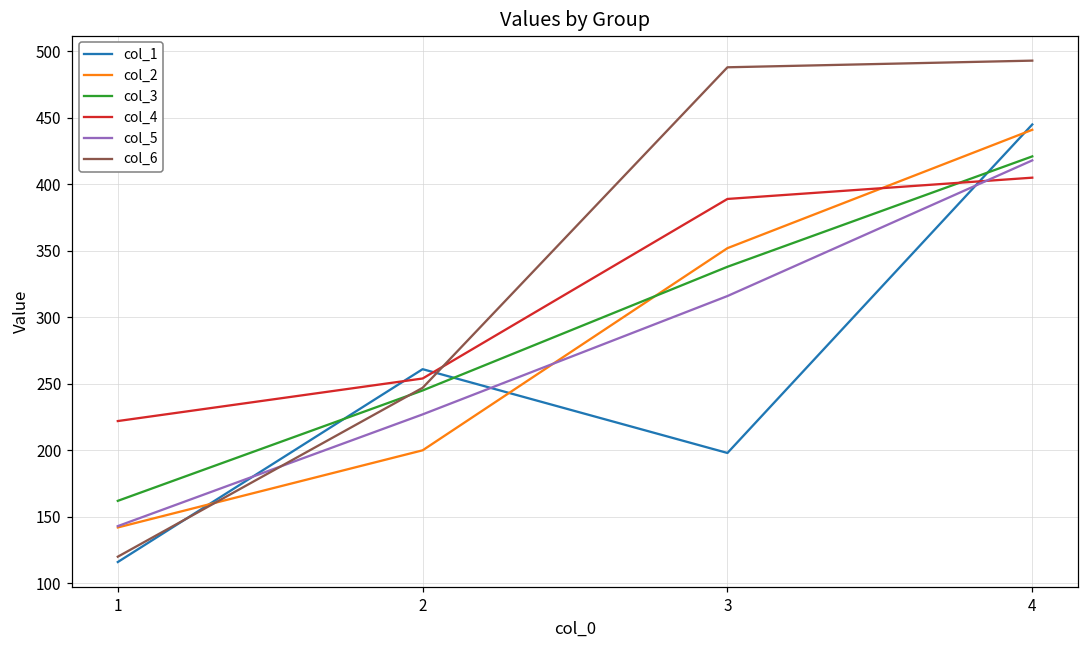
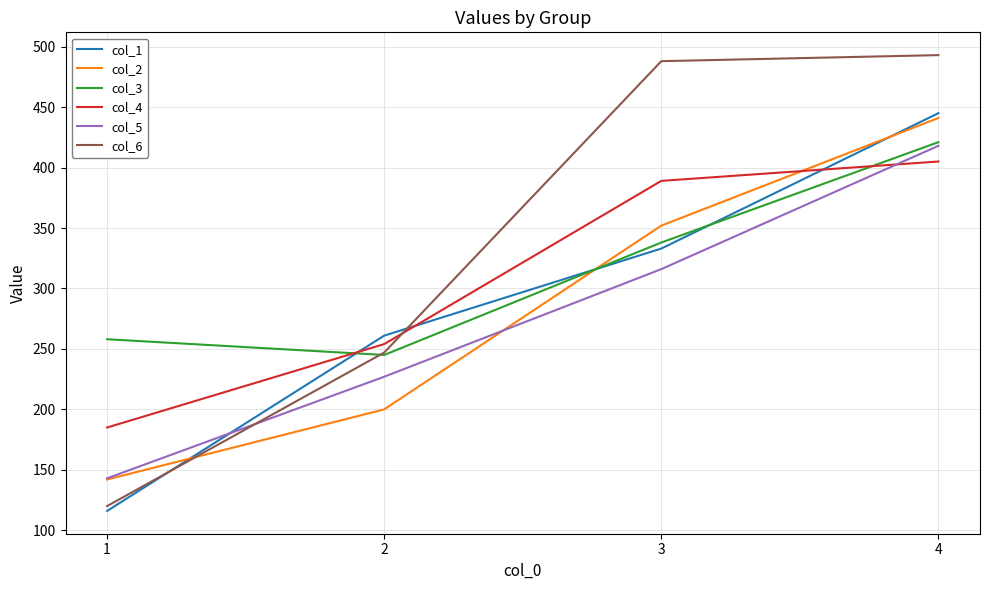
col_3, 1: 162 -> 258
col_4, 1: 222 -> 185
col_1, 3: 198 -> 333
